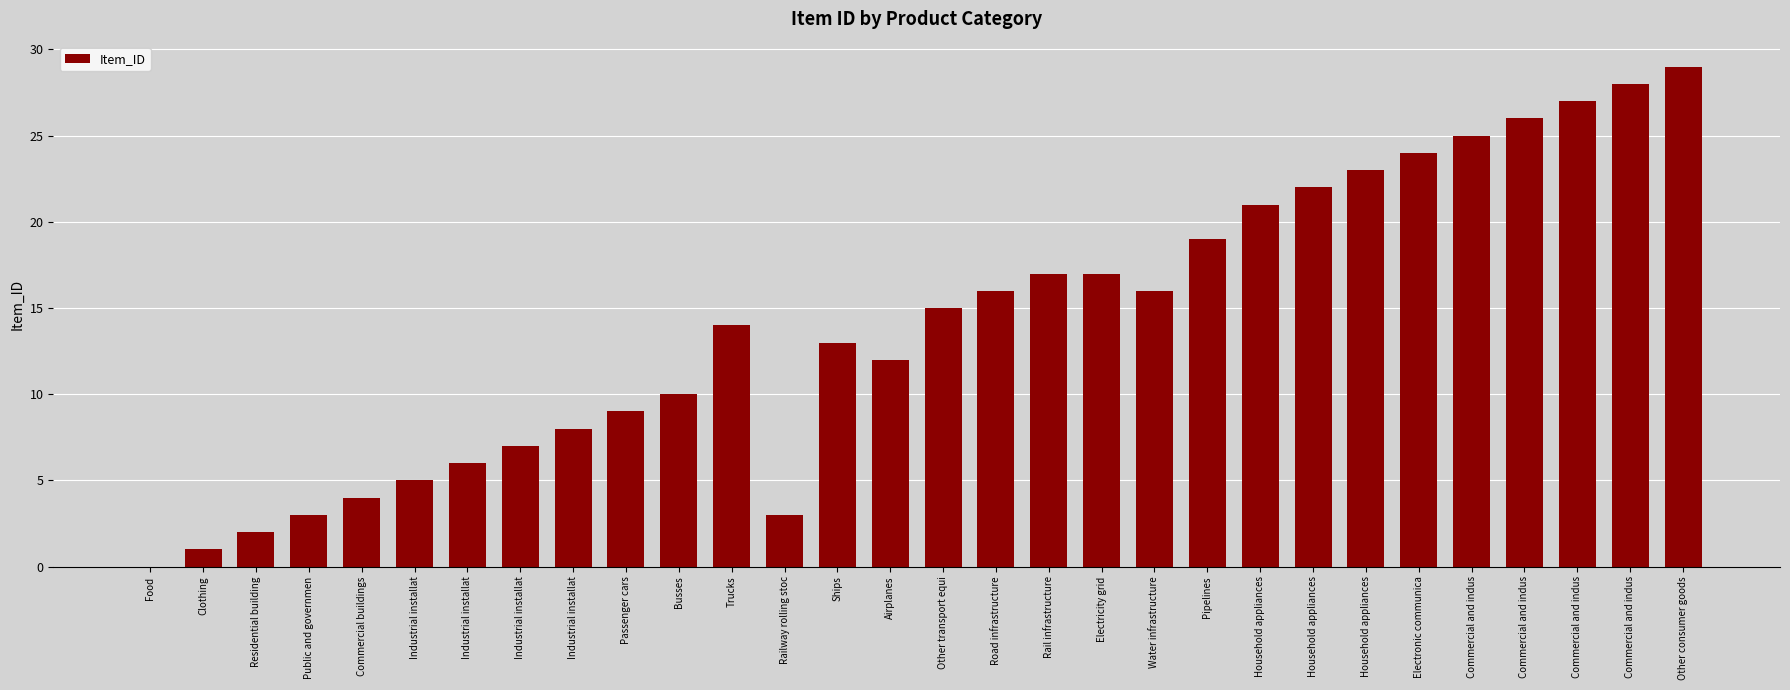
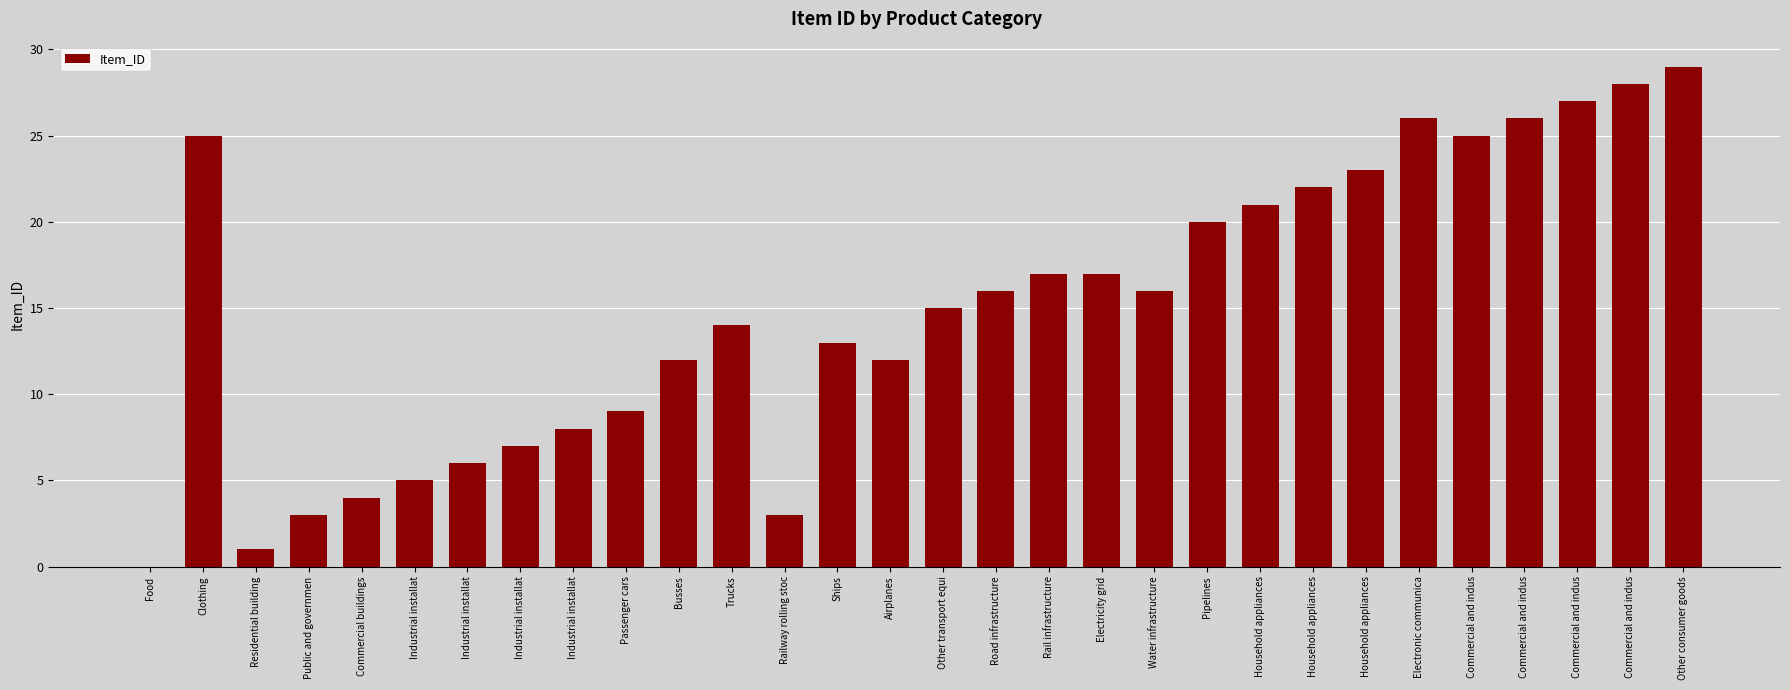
Clothing: 1 -> 25
Residential building: 2 -> 1
Busses: 10 -> 12
Pipelines: 19 -> 20
Electronic communica: 24 -> 26
